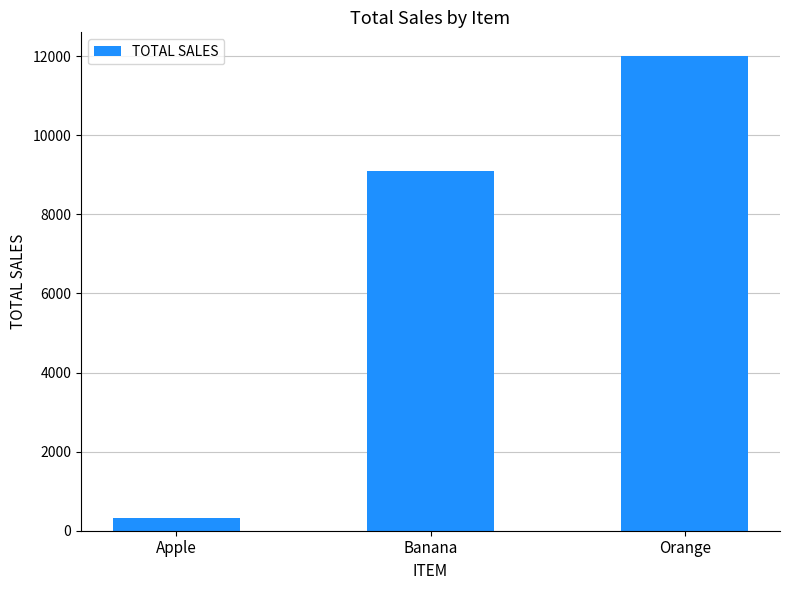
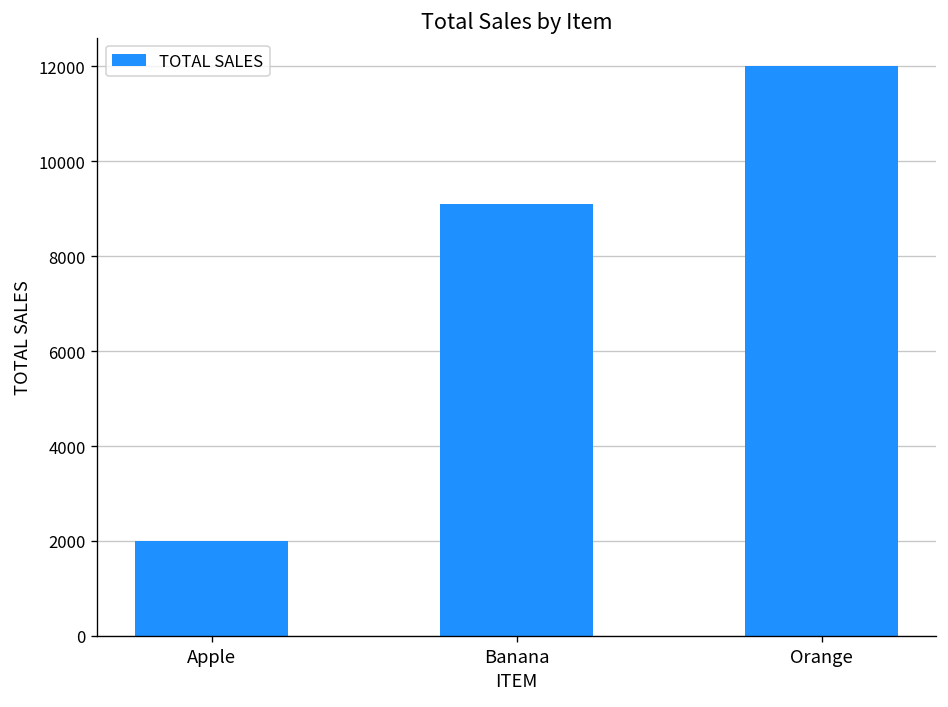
Apple: 300 -> 2000
